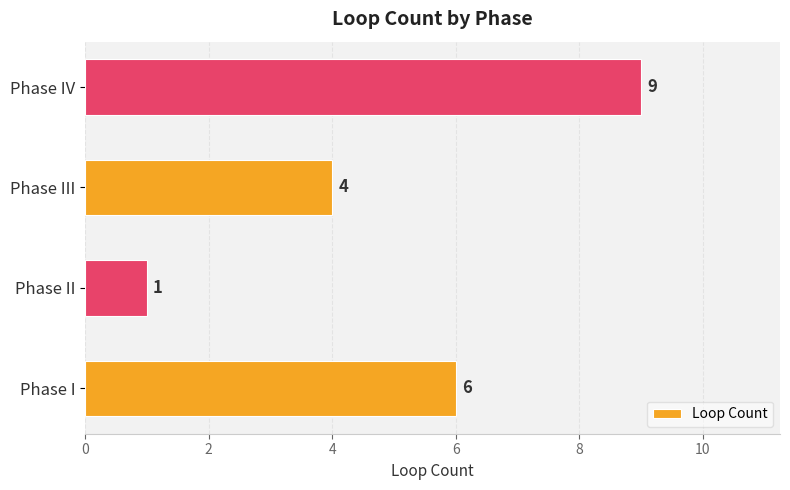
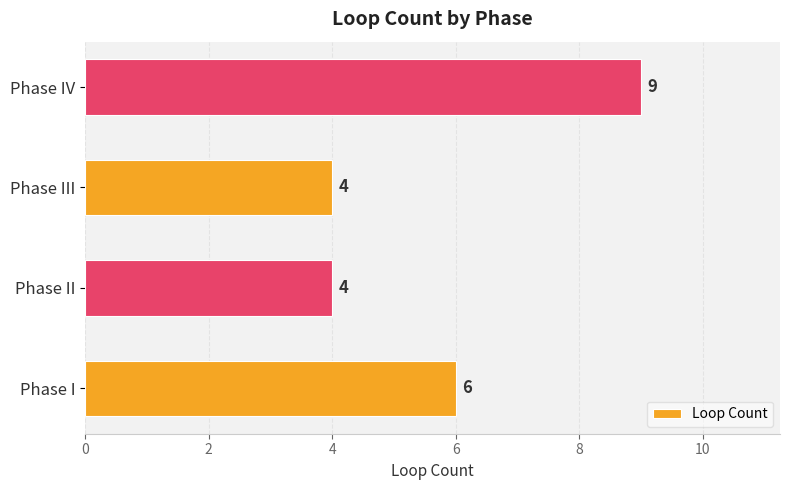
Phase II: 1 -> 4
